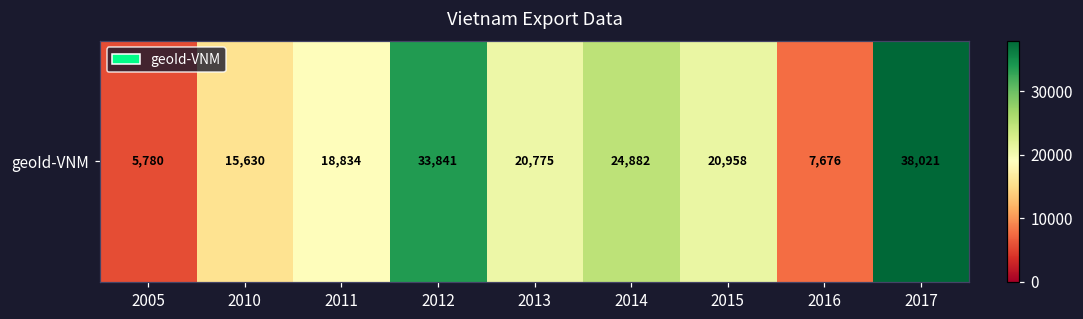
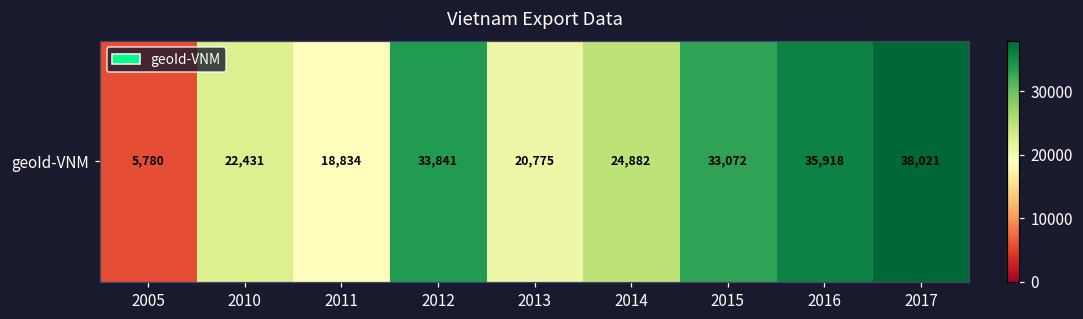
geoId-VNM, 2010: 15,630 -> 22,431
geoId-VNM, 2015: 20,958 -> 33,072
geoId-VNM, 2016: 7,676 -> 35,918
